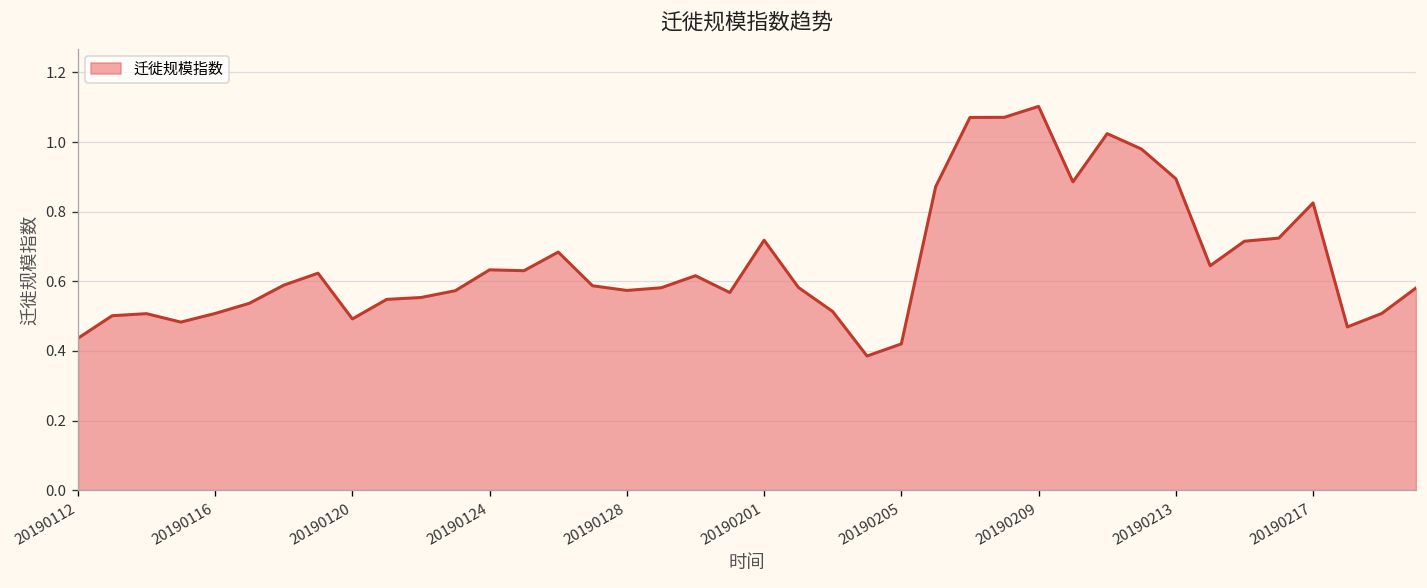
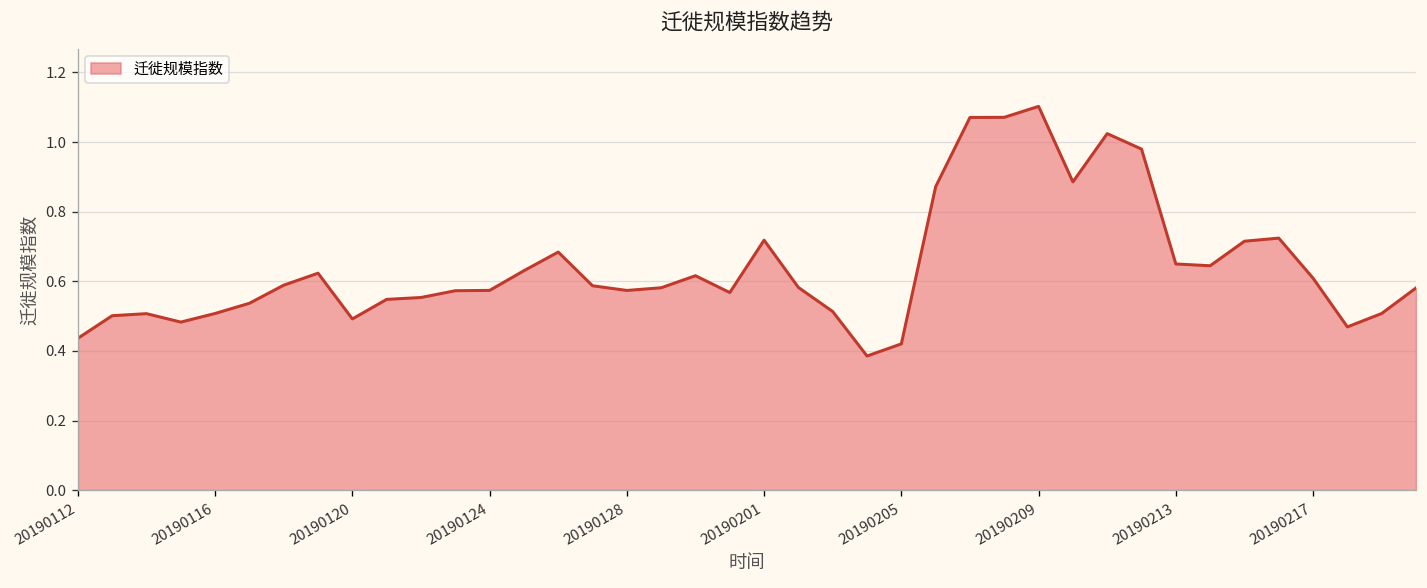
20190124: 0.63 -> 0.57
20190213: 0.89 -> 0.65
20190217: 0.83 -> 0.61
